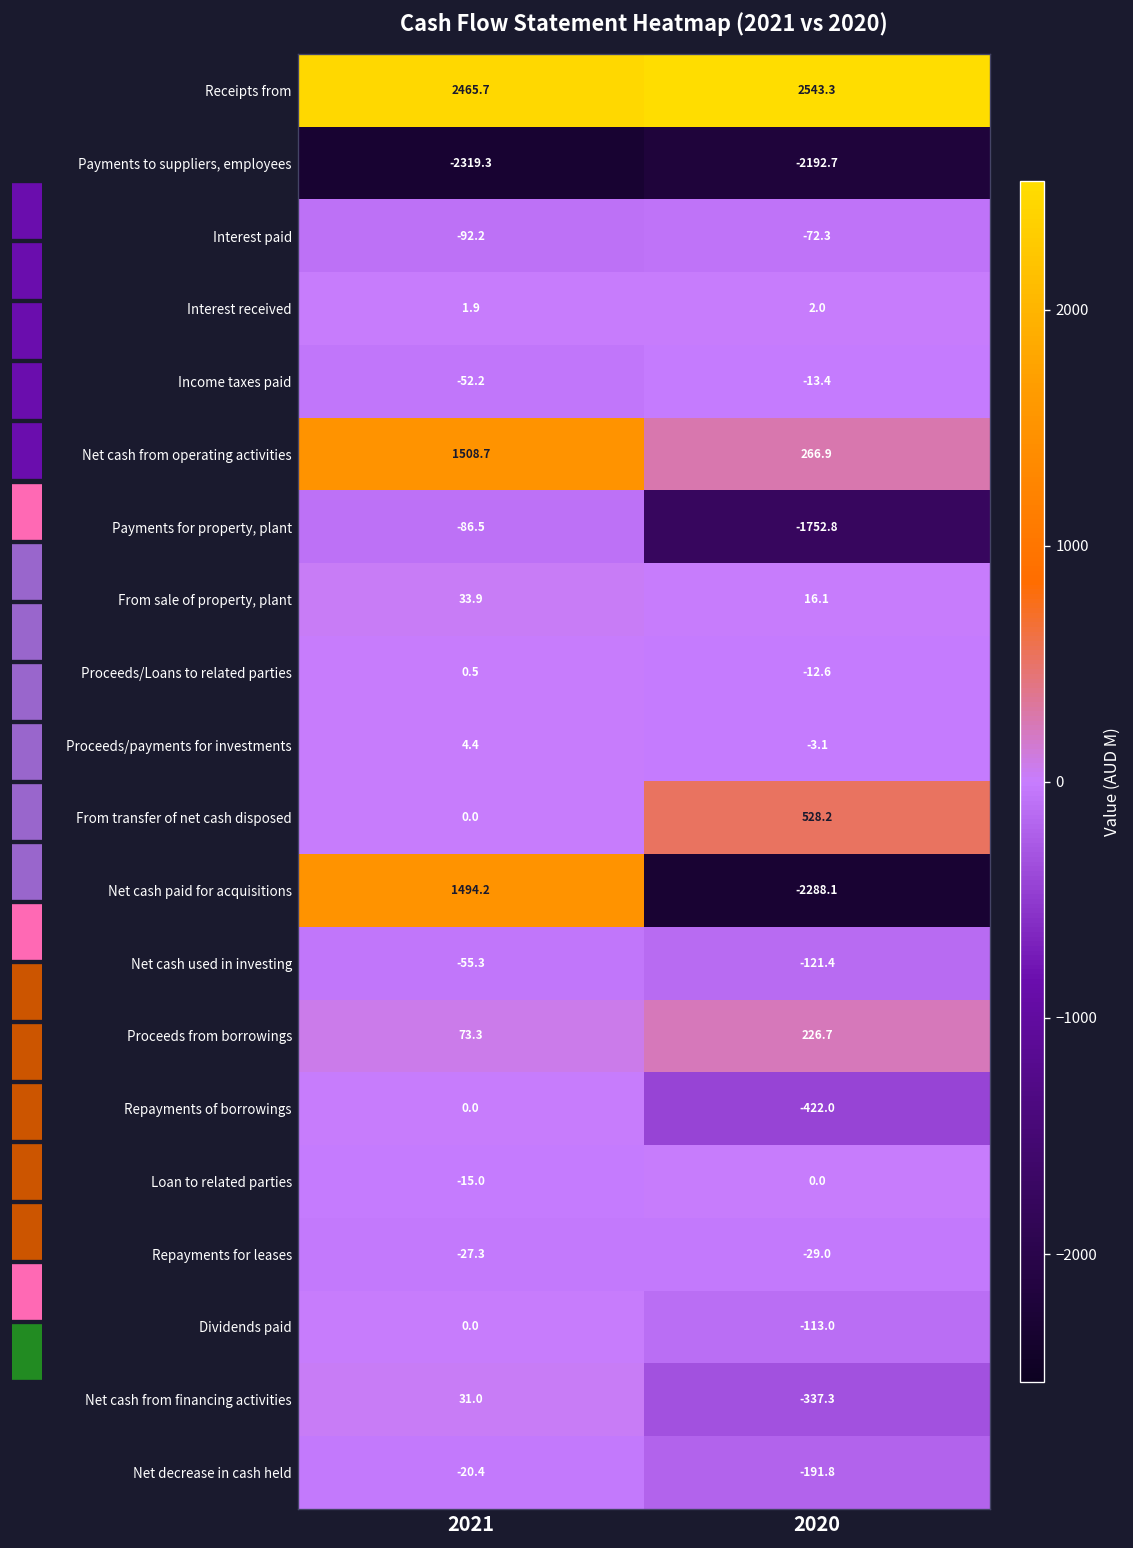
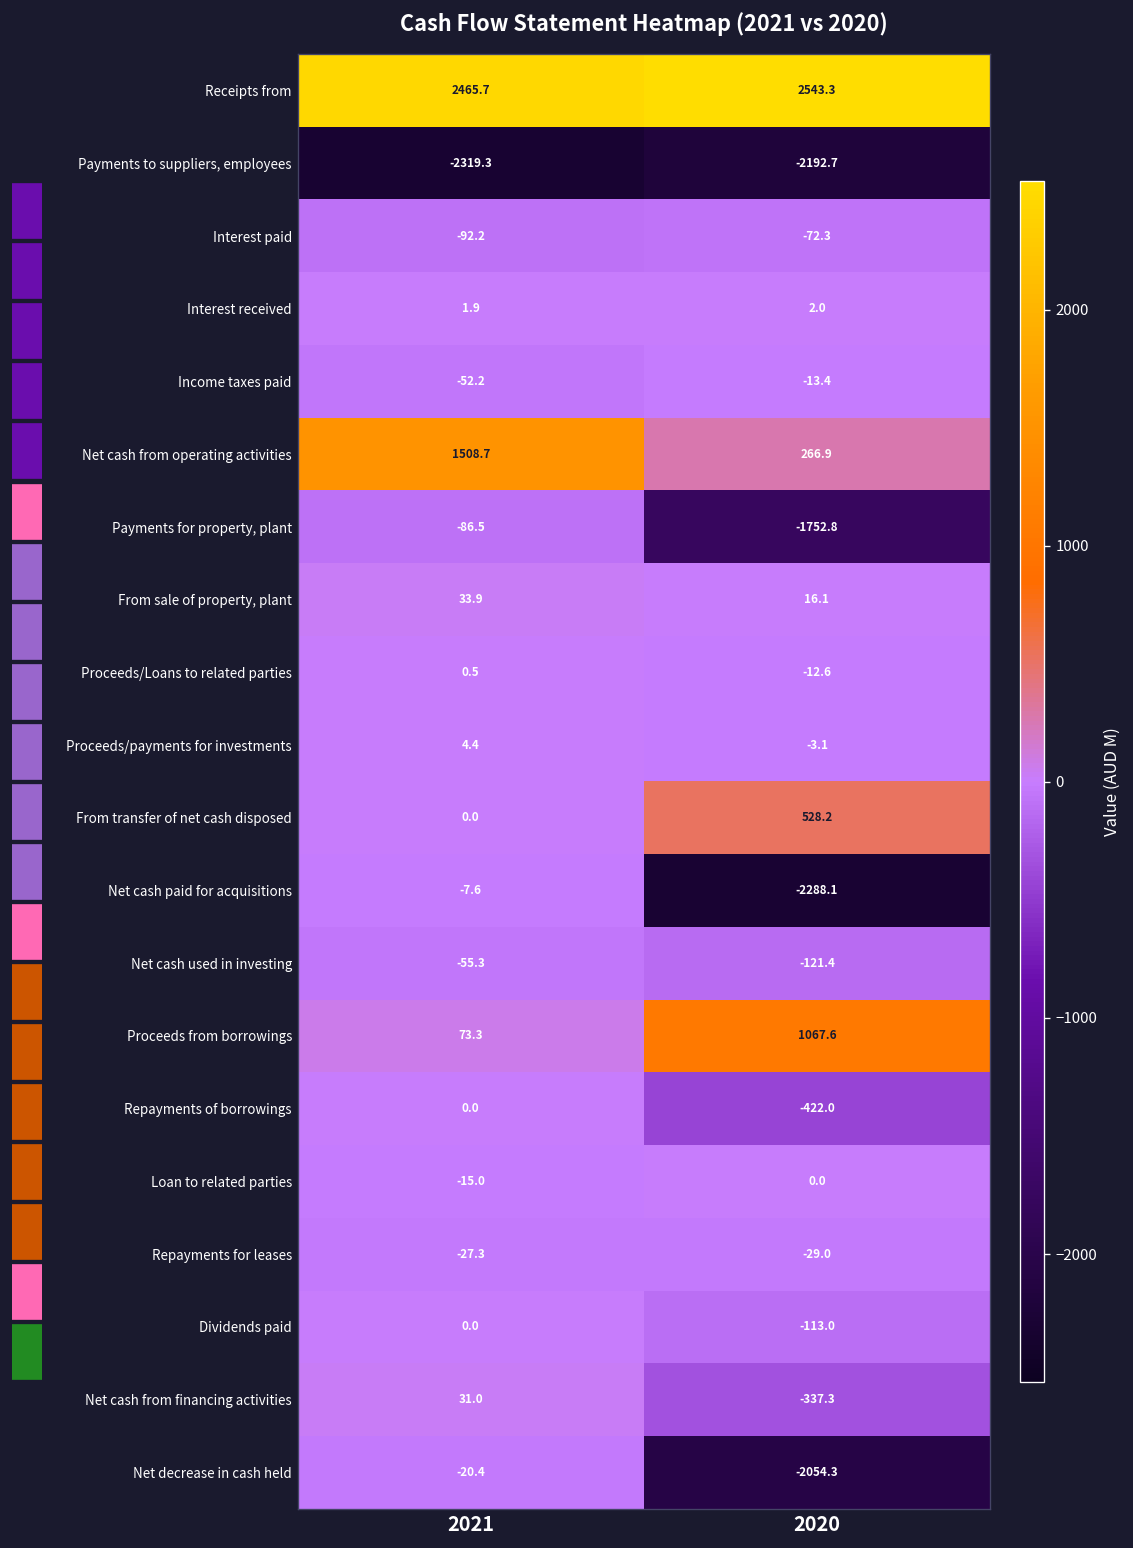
Net cash paid for acquisitions, 2021: 1494.2 -> -7.6
Proceeds from borrowings, 2020: 226.7 -> 1067.6
Net decrease in cash held, 2020: -191.8 -> -2054.3
